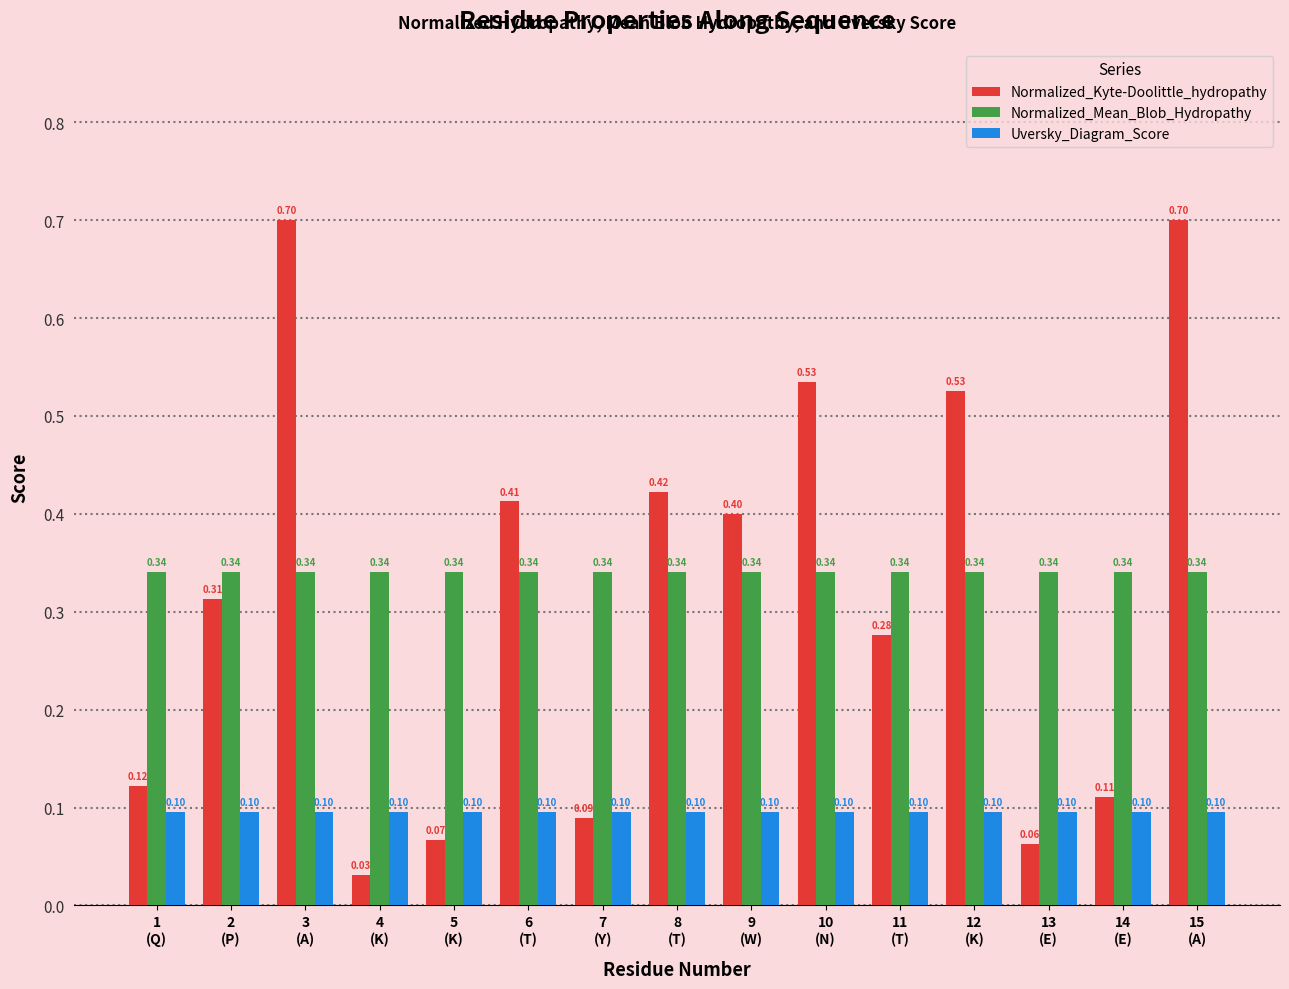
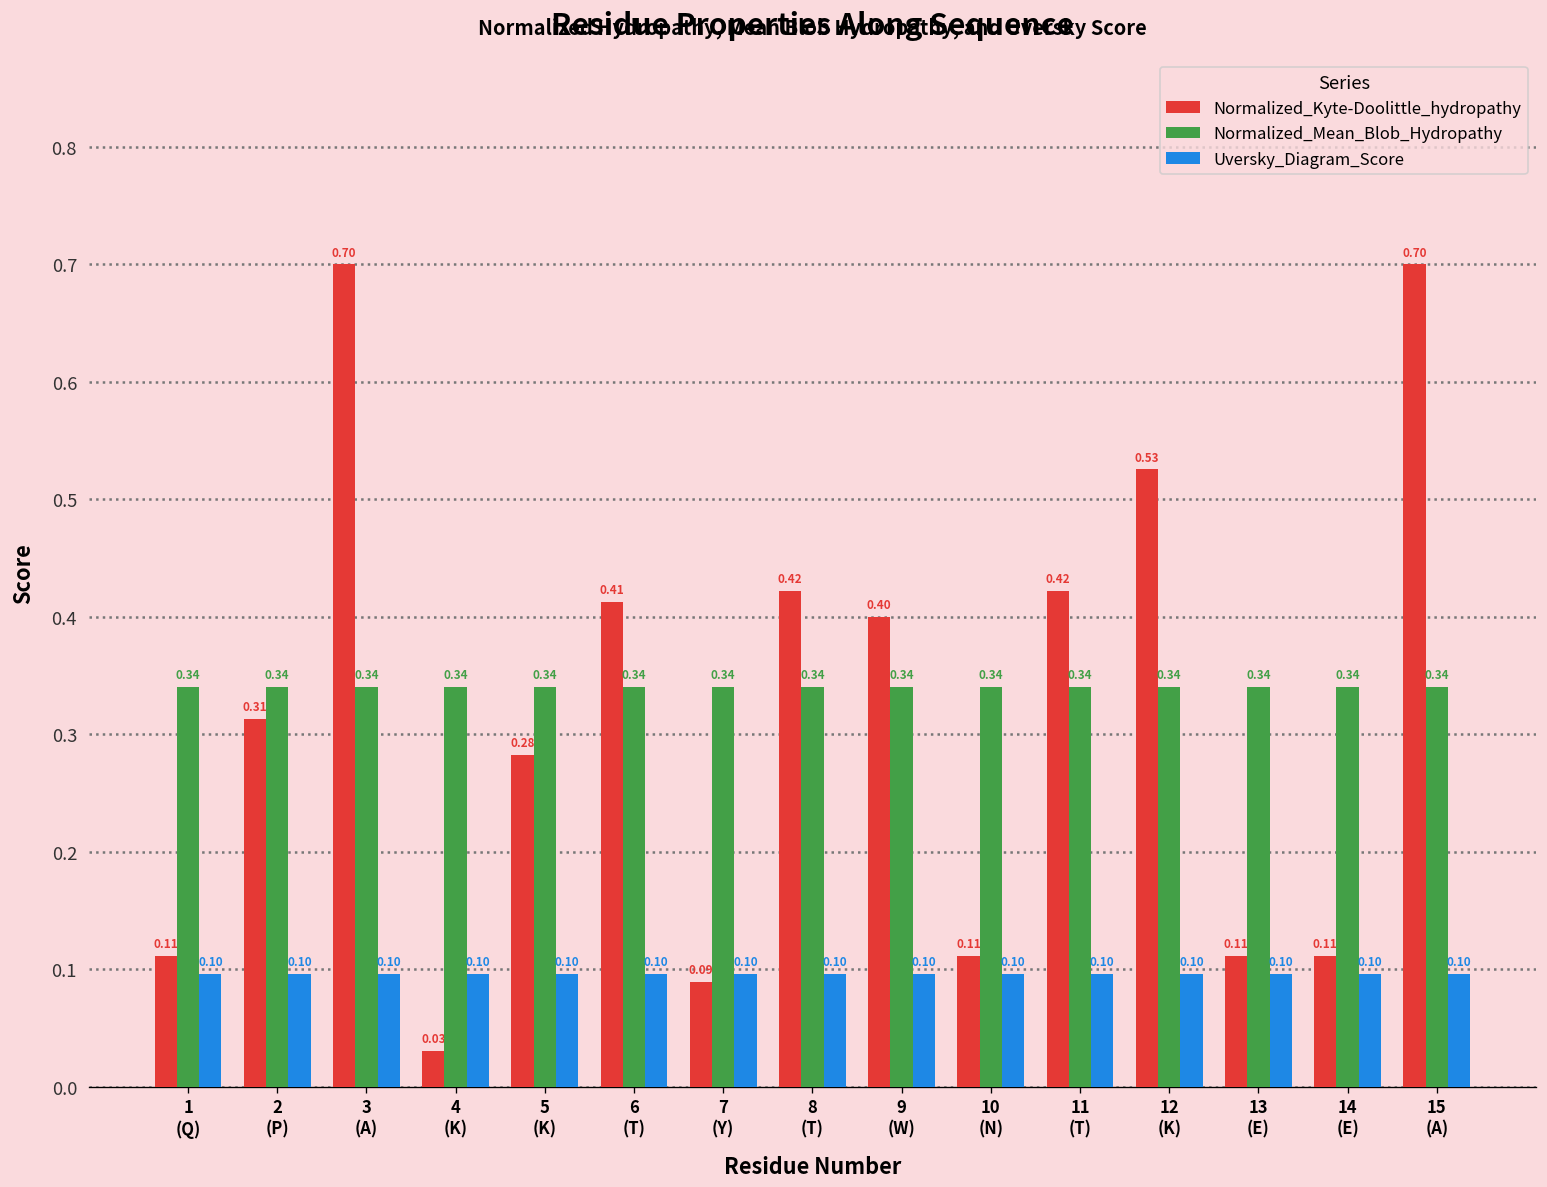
Normalized_Kyte-Doolittle_hydropathy, 1 (Q): 0.12 -> 0.11
Normalized_Kyte-Doolittle_hydropathy, 5 (K): 0.07 -> 0.28
Normalized_Kyte-Doolittle_hydropathy, 10 (N): 0.53 -> 0.11
Normalized_Kyte-Doolittle_hydropathy, 11 (T): 0.28 -> 0.42
Normalized_Kyte-Doolittle_hydropathy, 13 (E): 0.06 -> 0.11
